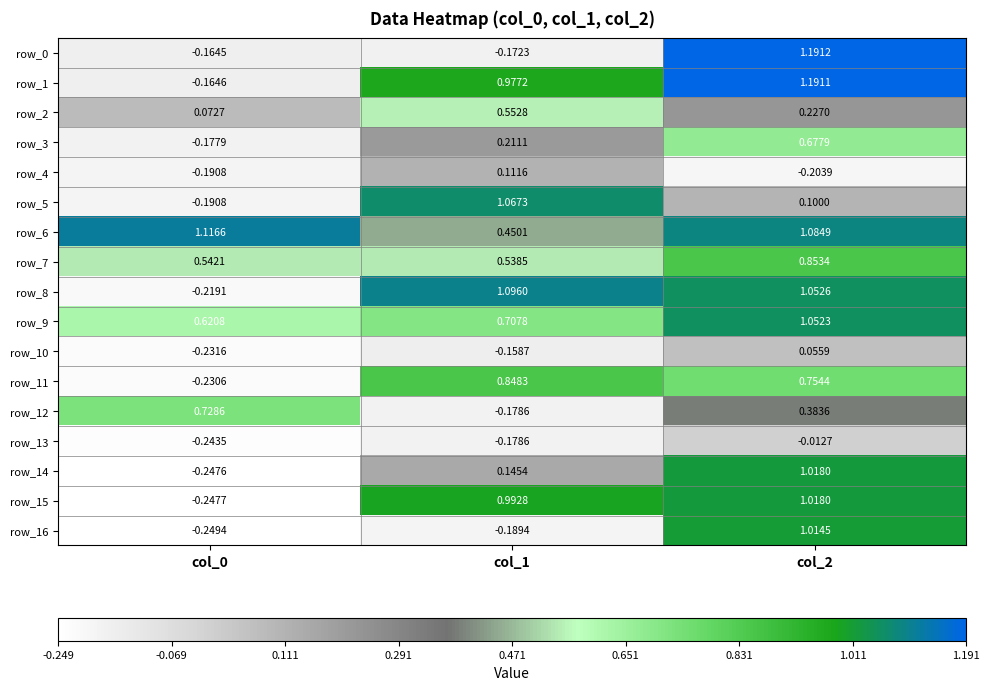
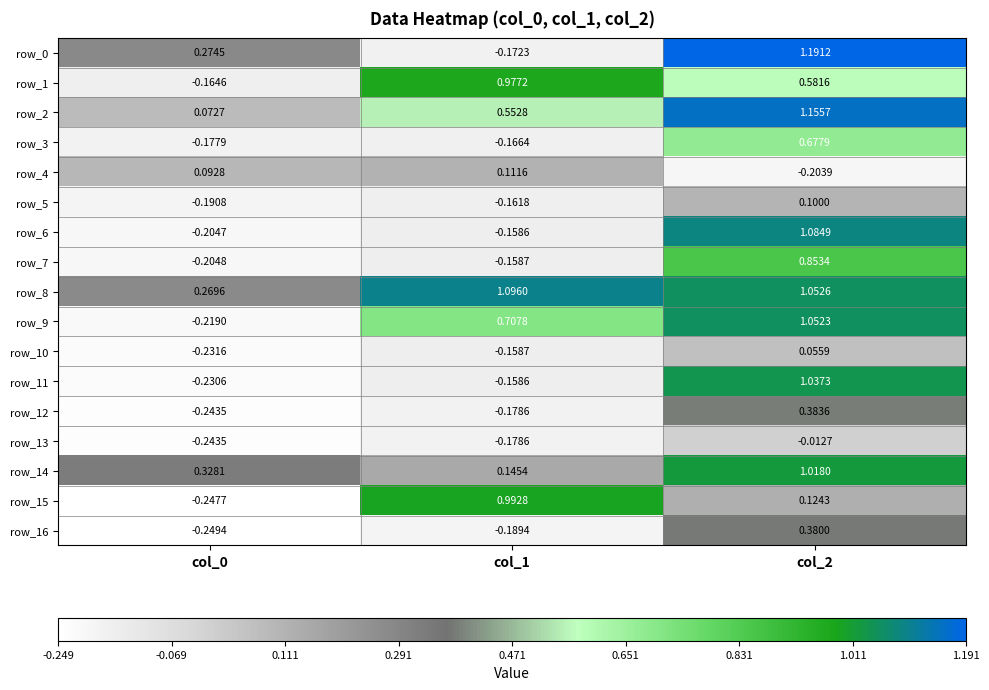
row_0, col_0: -0.1645 -> 0.2745
row_1, col_2: 1.1911 -> 0.5816
row_2, col_2: 0.2270 -> 1.1557
row_3, col_1: 0.2111 -> -0.1664
row_4, col_0: -0.1908 -> 0.0928
row_5, col_1: 1.0673 -> -0.1618
row_6, col_0: 1.1166 -> -0.2047
row_6, col_1: 0.4501 -> -0.1586
row_7, col_0: 0.5421 -> -0.2048
row_7, col_1: 0.5385 -> -0.1587
row_8, col_0: -0.2191 -> 0.2696
row_9, col_0: 0.6208 -> -0.2190
row_11, col_1: 0.8483 -> -0.1586
row_11, col_2: 0.7544 -> 1.0373
row_12, col_0: 0.7286 -> -0.2435
row_14, col_0: -0.2476 -> 0.3281
row_15, col_2: 1.0180 -> 0.1243
row_16, col_2: 1.0145 -> 0.3800
